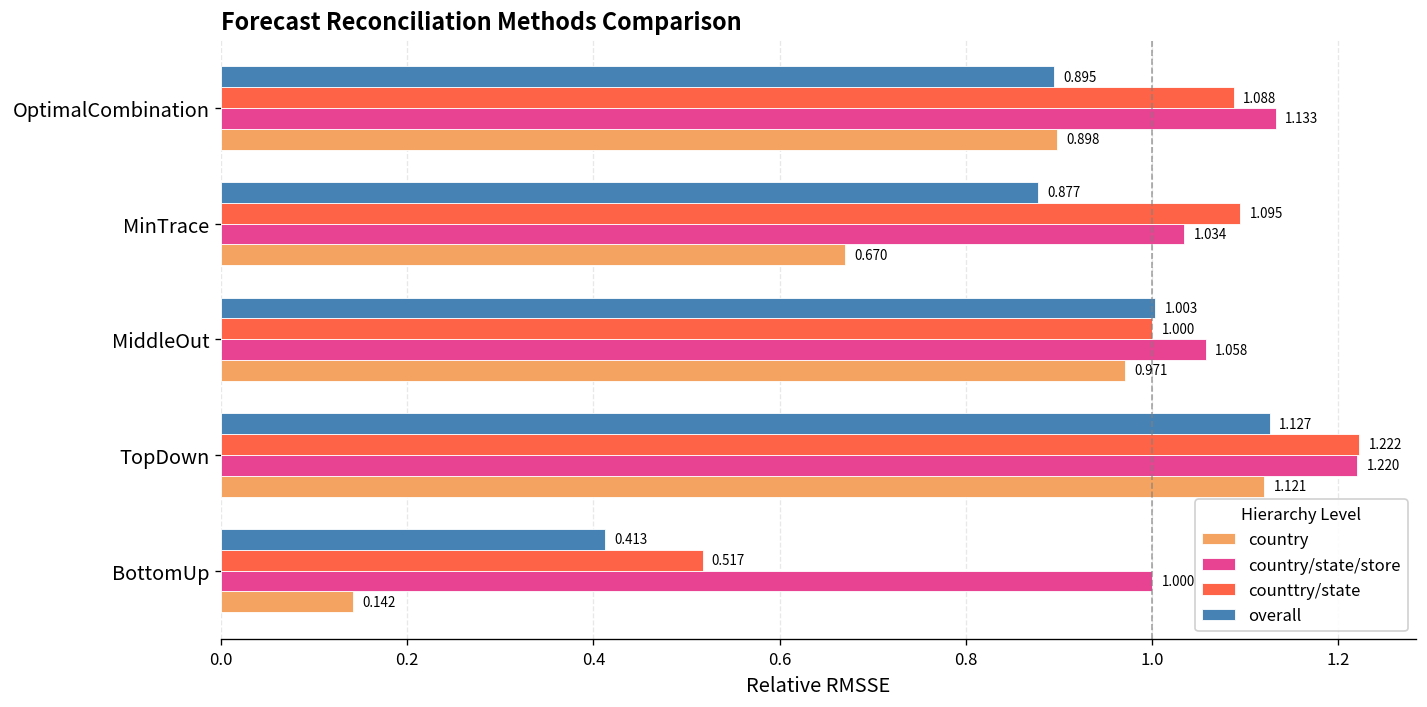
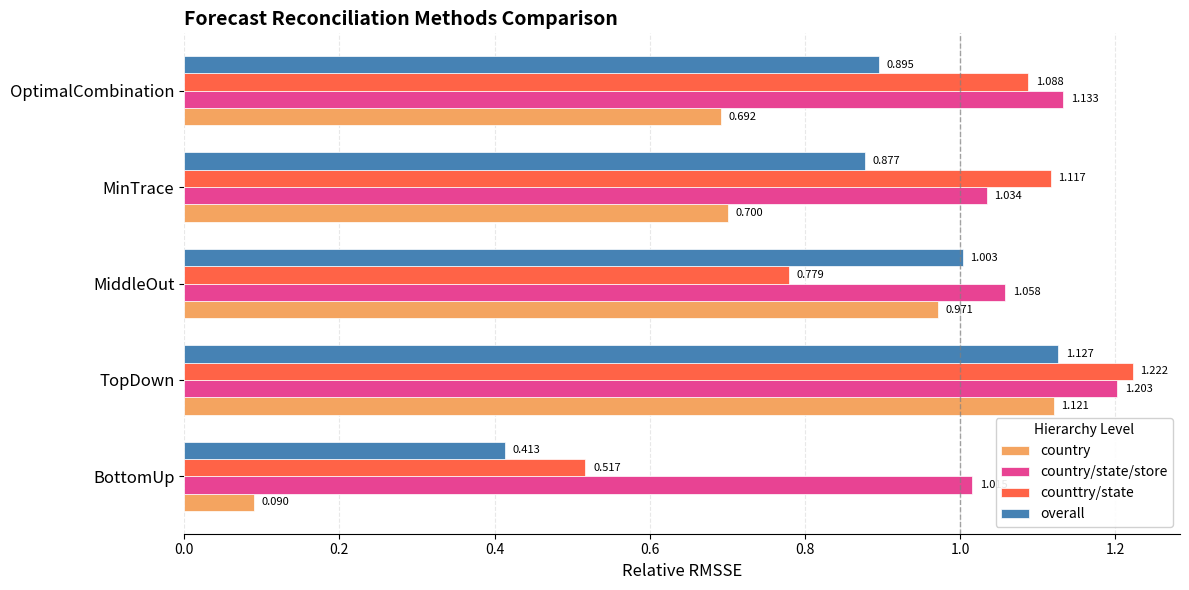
country, OptimalCombination: 0.898 -> 0.692
counttry/state, MinTrace: 1.095 -> 1.117
country, MinTrace: 0.670 -> 0.700
counttry/state, MiddleOut: 1.000 -> 0.779
country/state/store, TopDown: 1.220 -> 1.203
country/state/store, BottomUp: 1.00 -> 1.02
country, BottomUp: 0.142 -> 0.090
